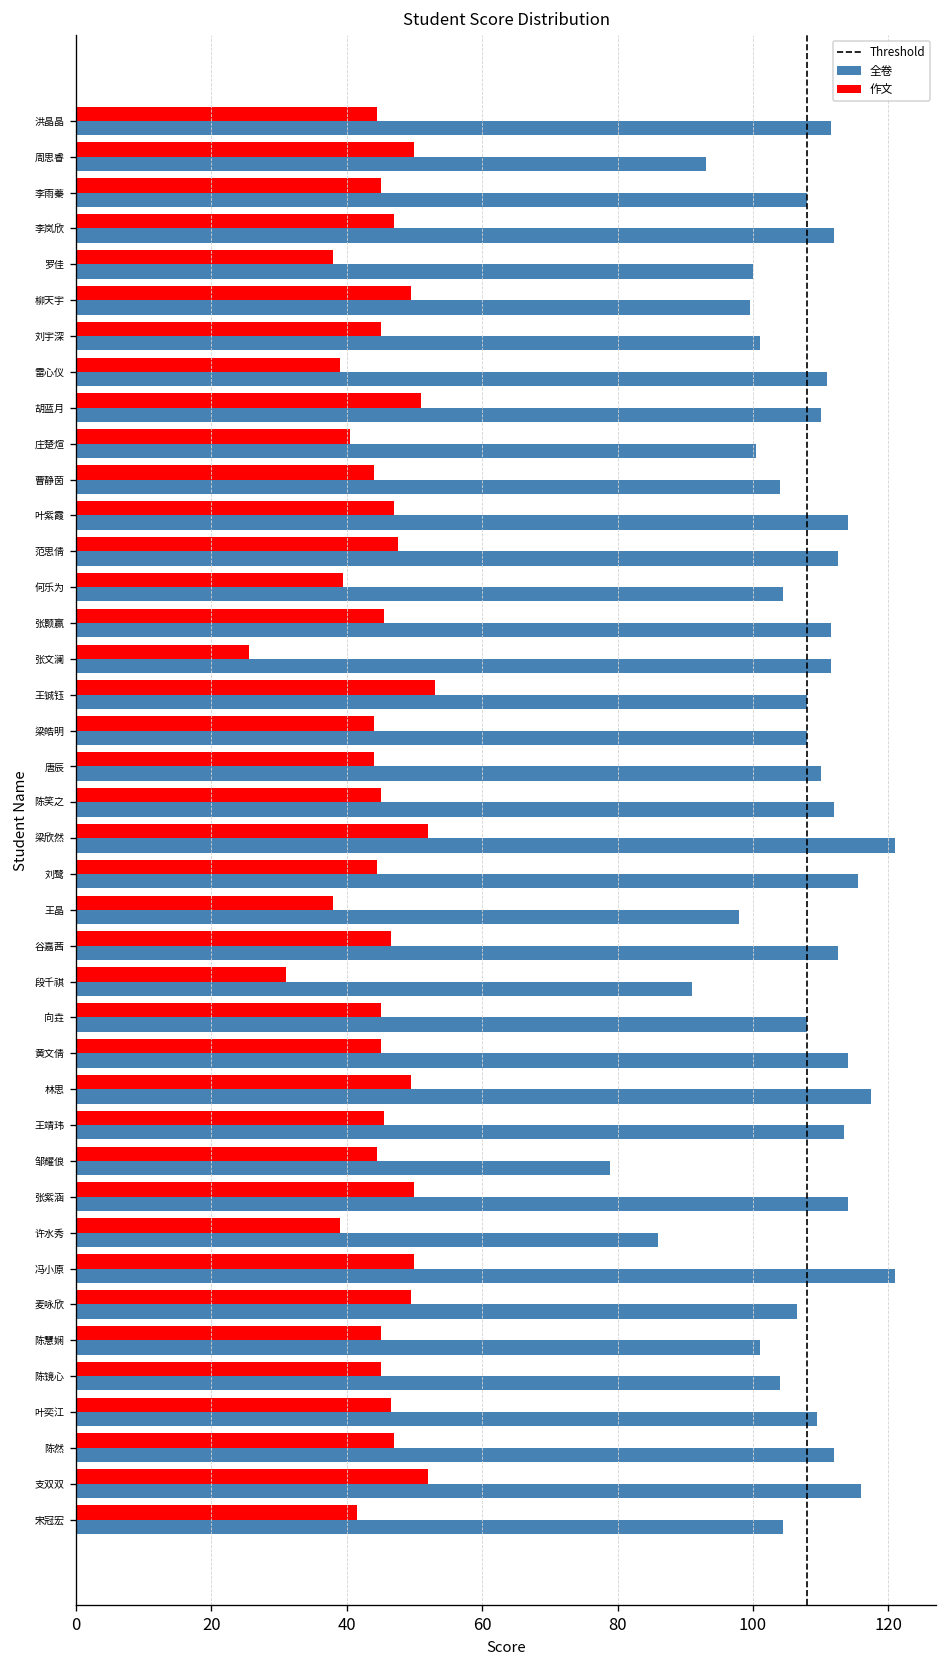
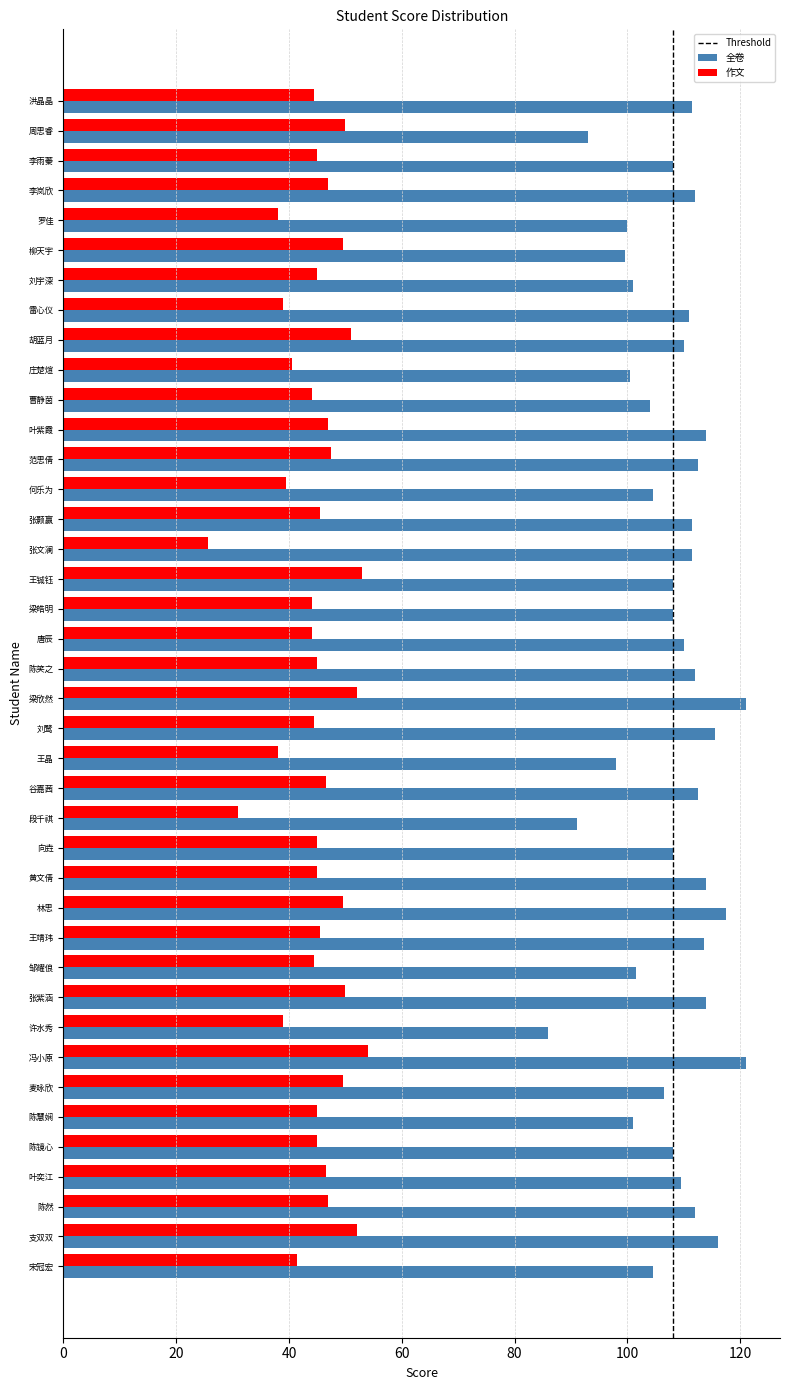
全卷, 邹耀俍: 79 -> 102
作文, 冯小原: 50 -> 54
全卷, 陈镜心: 104 -> 108
